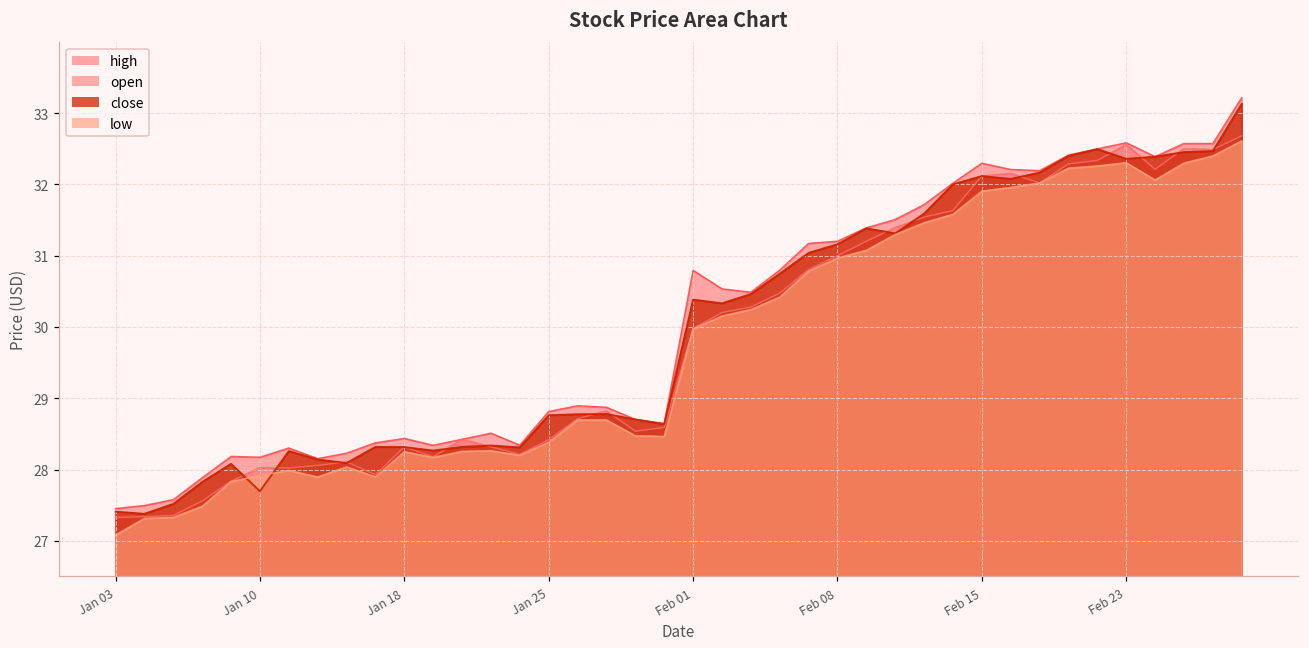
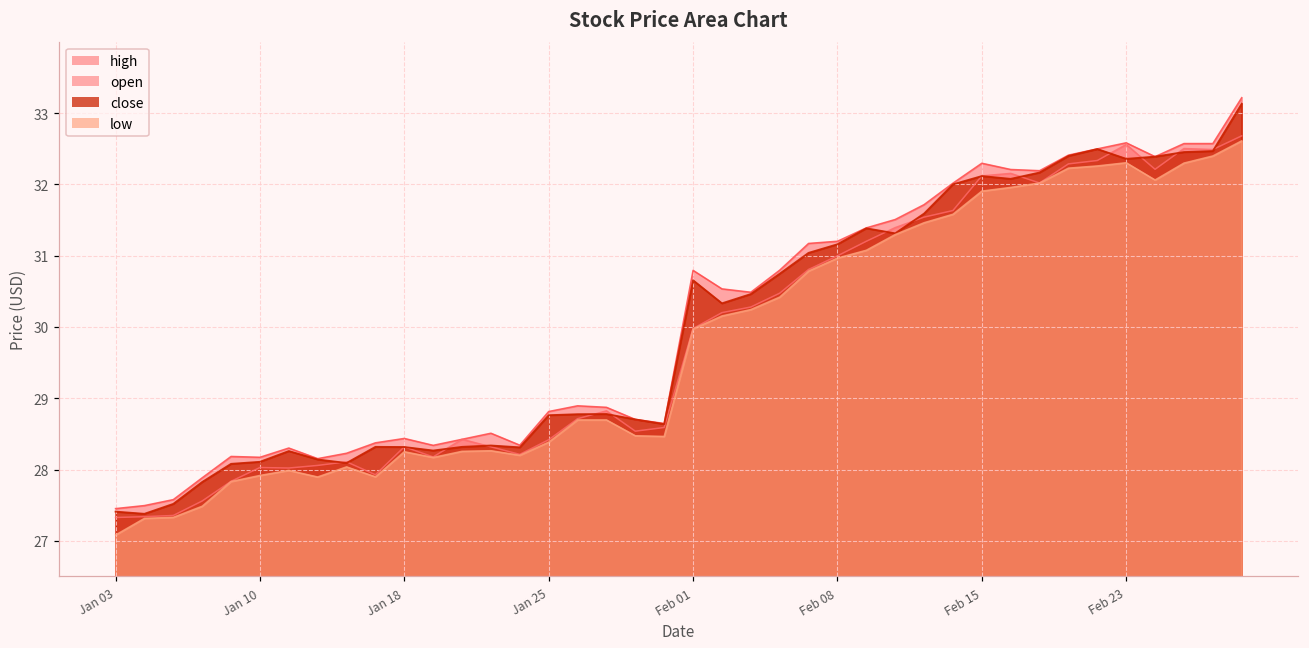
close, Jan 10: 27.7 -> 28.1
close, Feb 01: 30.4 -> 30.7
